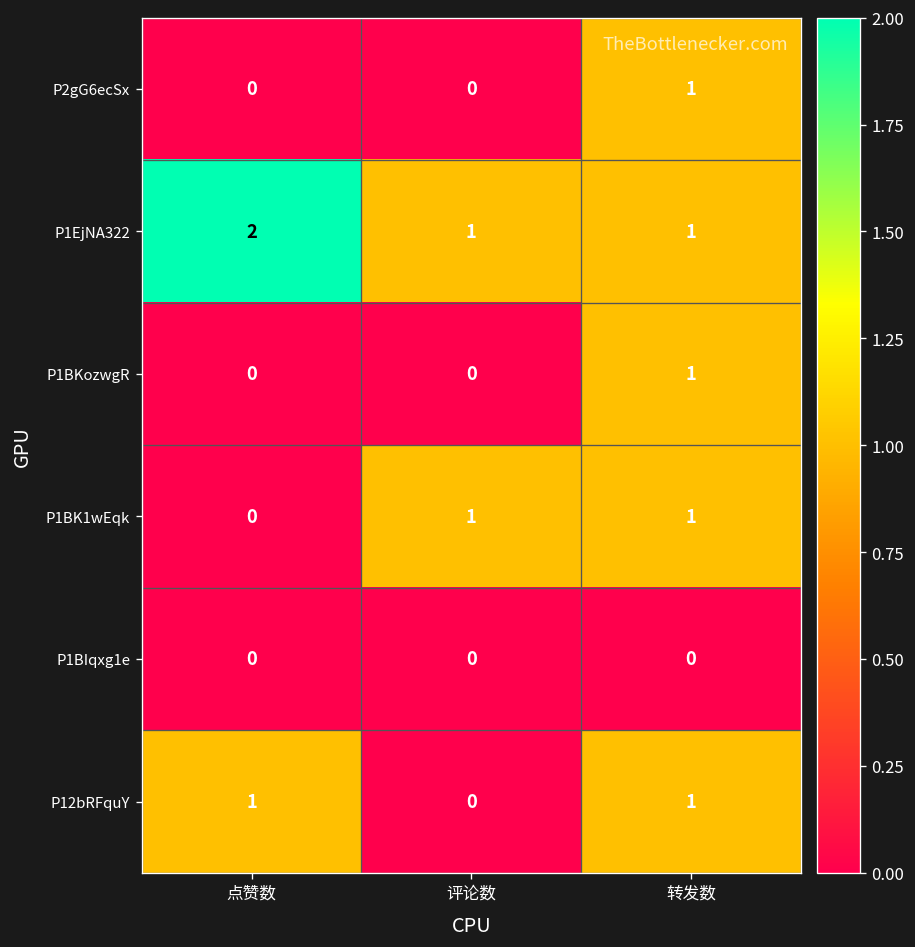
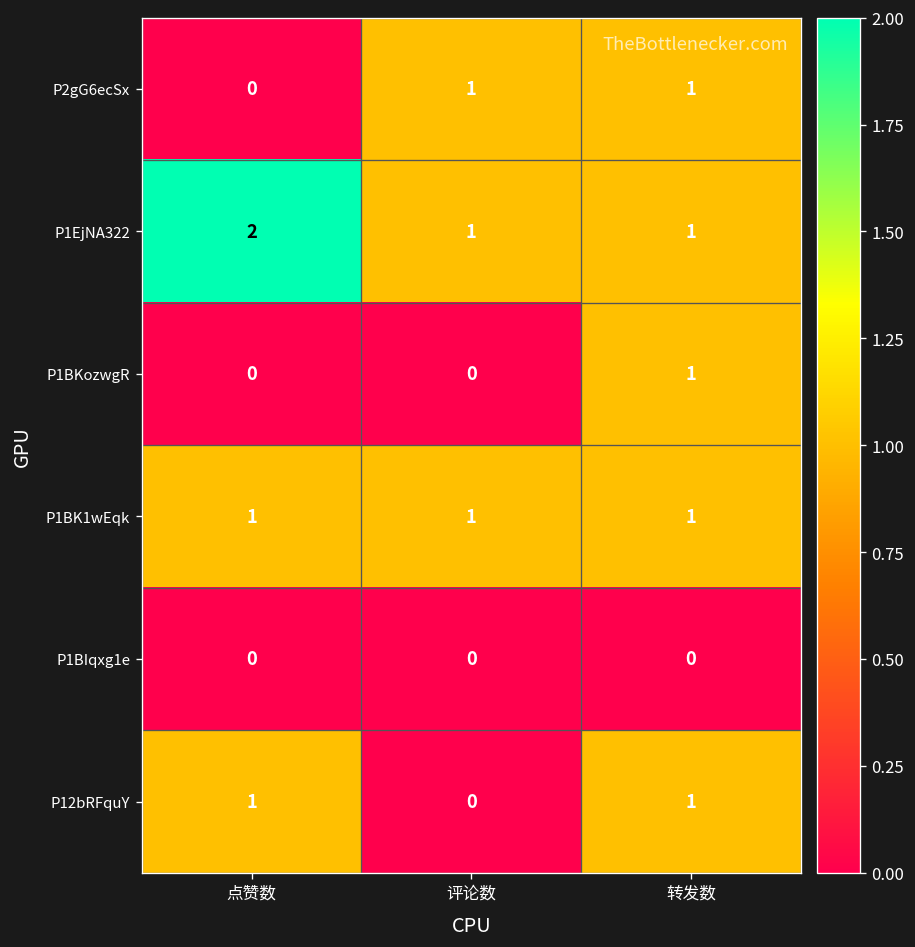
P2gG6ecSx, 评论数: 0 -> 1
P1BK1wEqk, 点赞数: 0 -> 1
